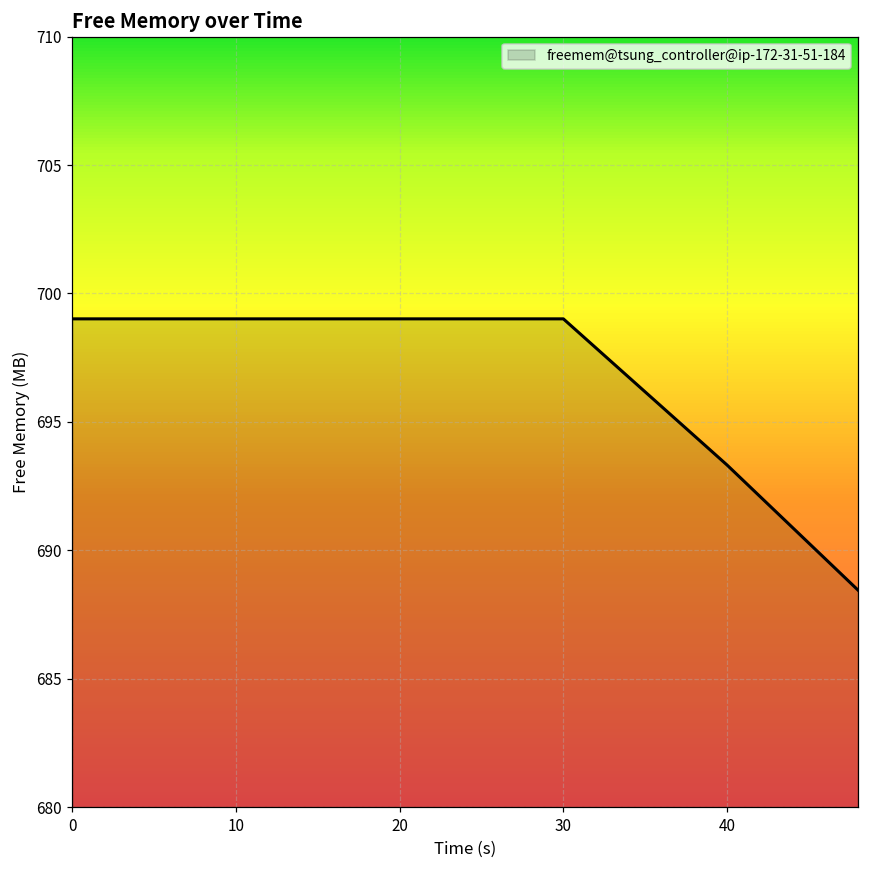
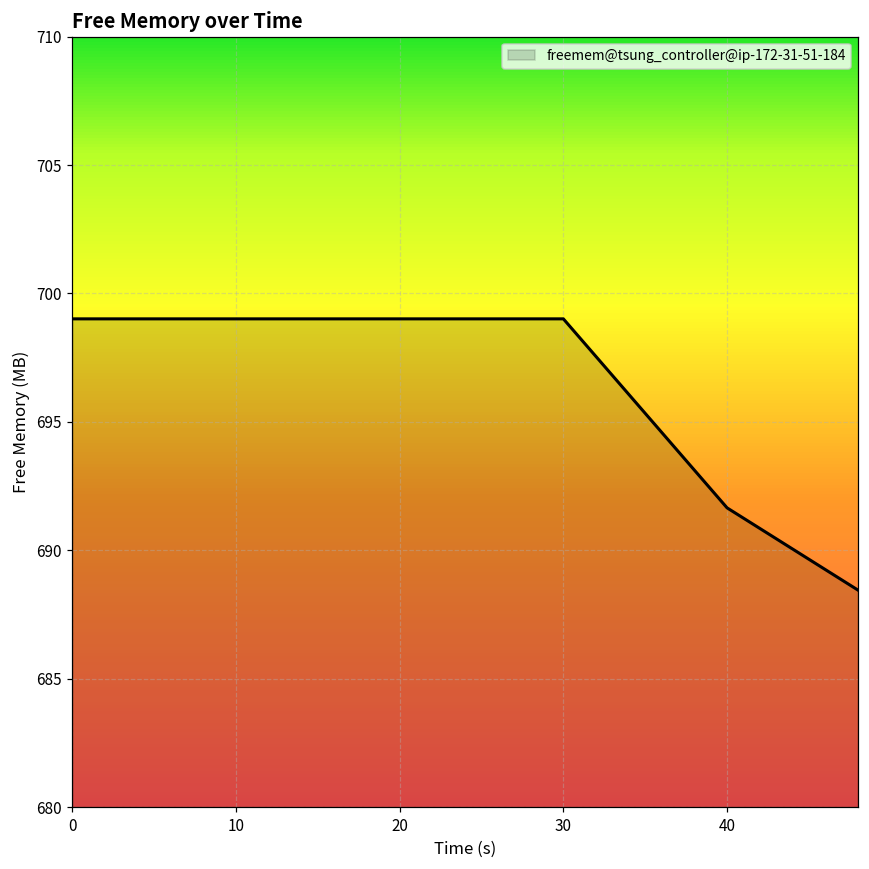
40: 693.3 -> 691.7
